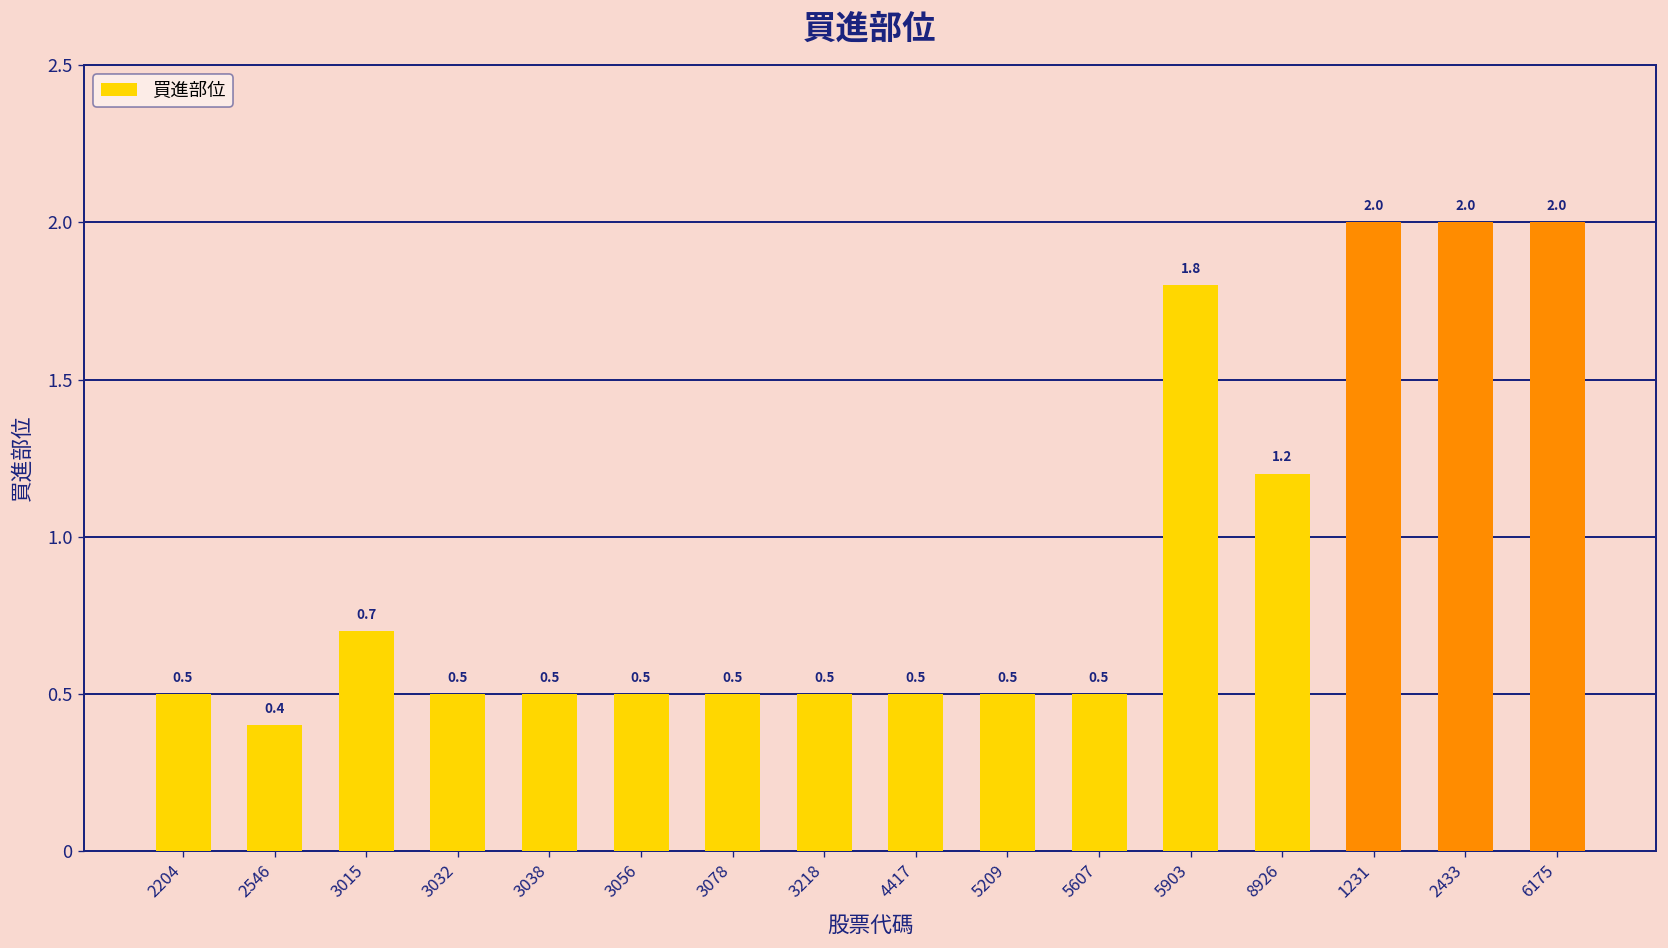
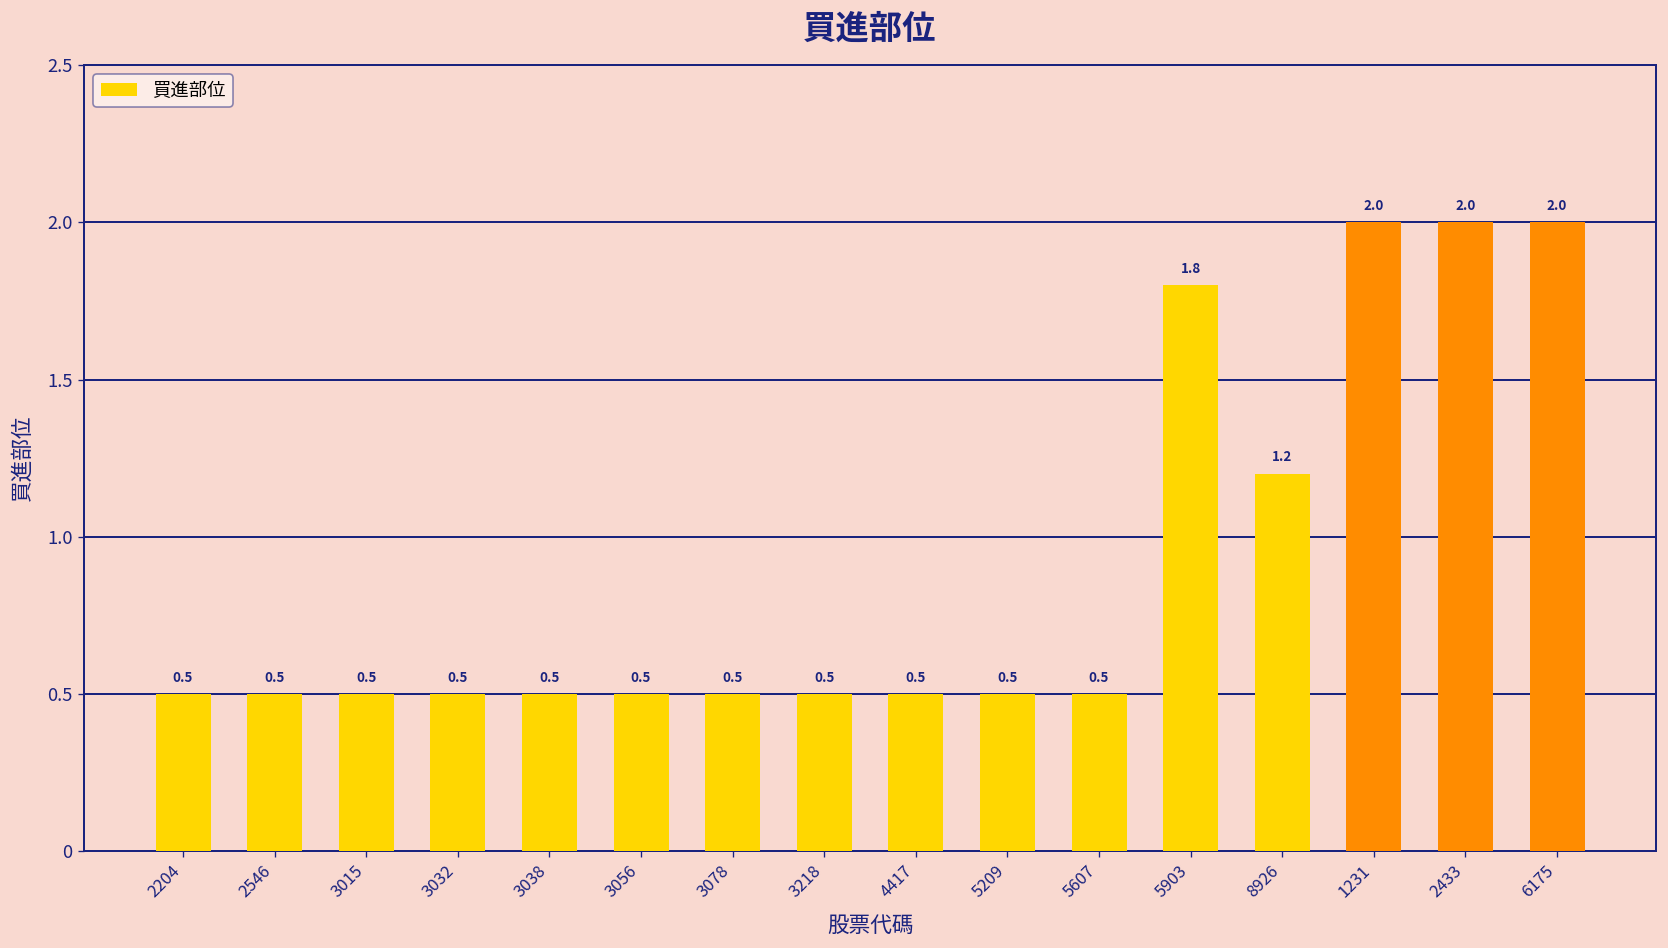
2546: 0.4 -> 0.5
3015: 0.7 -> 0.5
